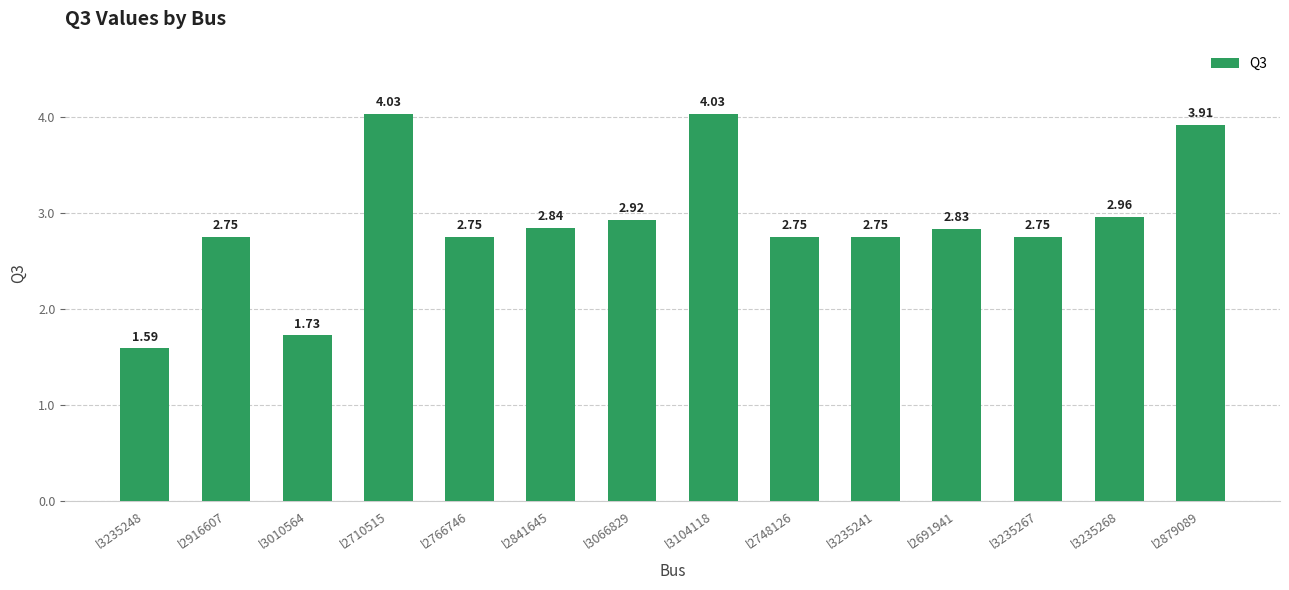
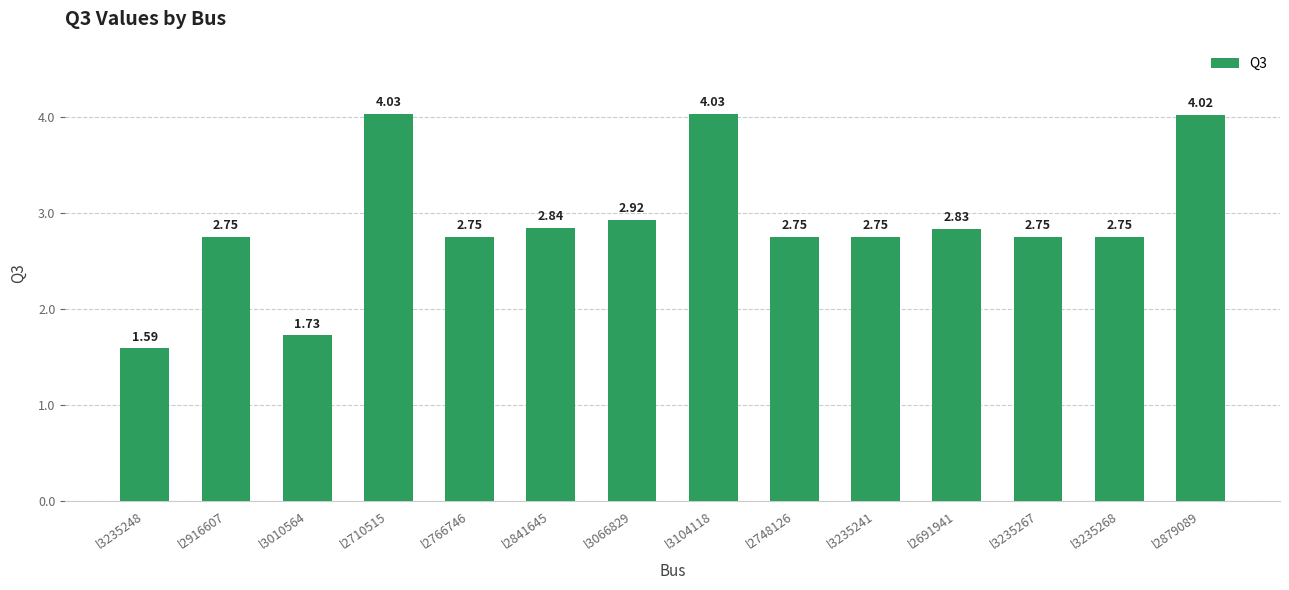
l3235268: 2.96 -> 2.75
l2879089: 3.91 -> 4.02
